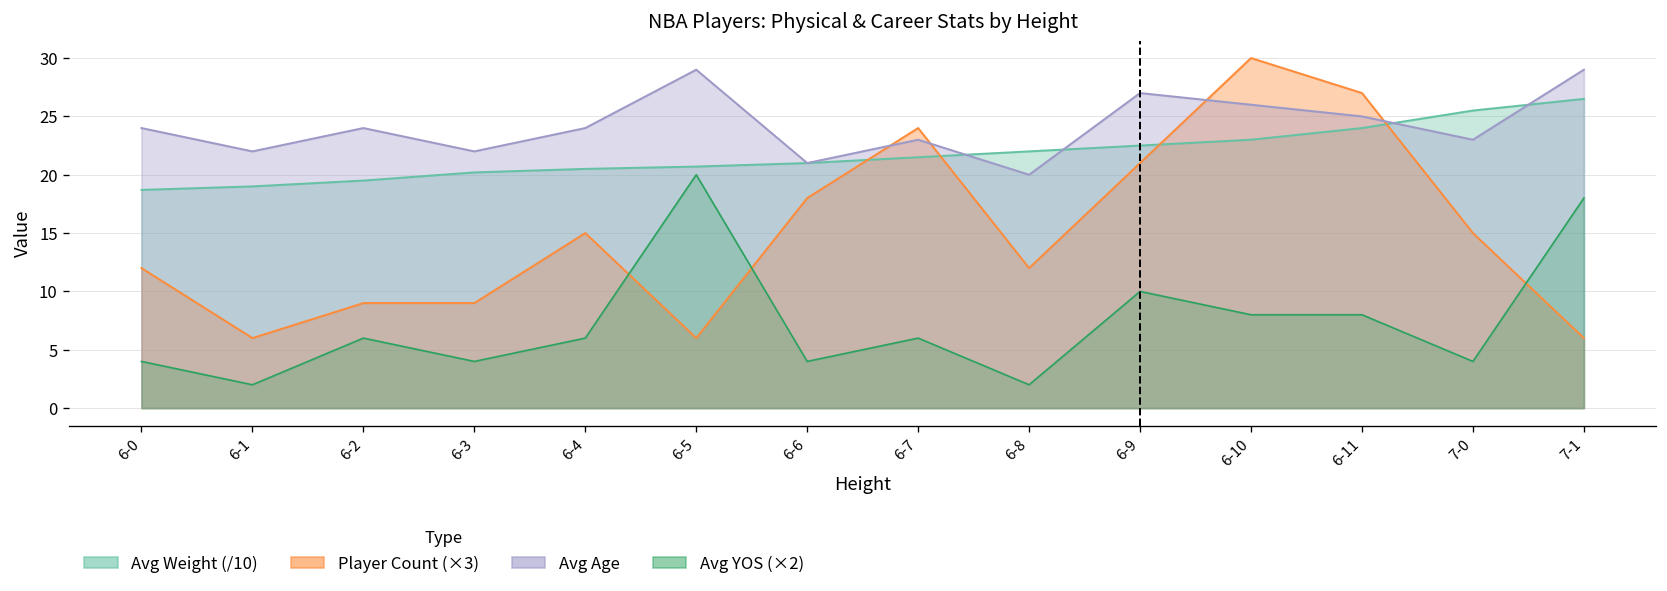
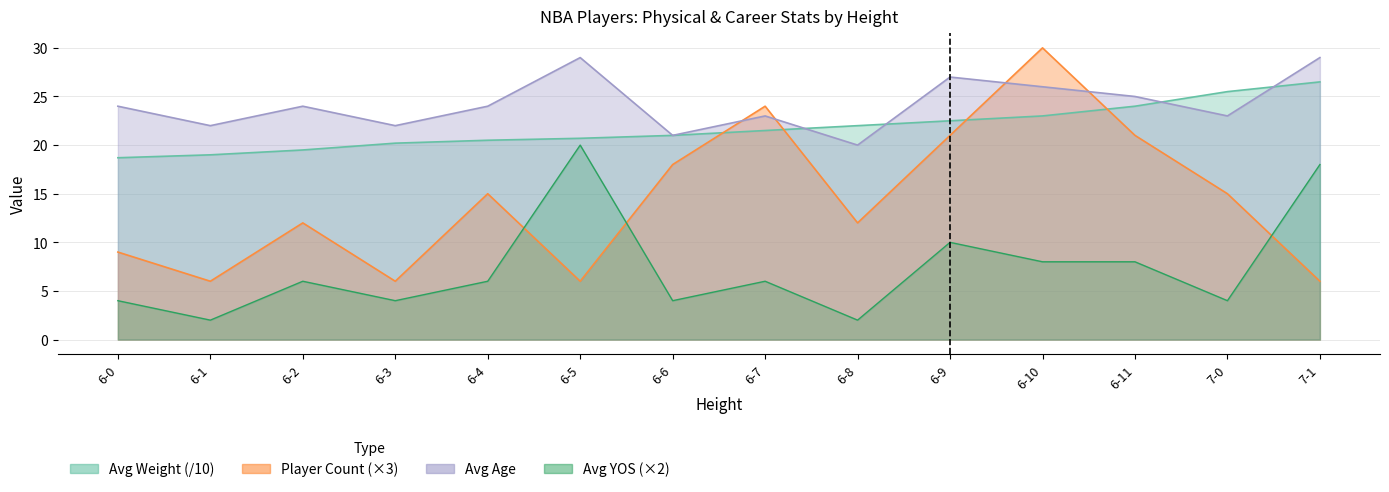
Player Count (×3), 6-0: 12 -> 9
Player Count (×3), 6-2: 9 -> 12
Player Count (×3), 6-3: 9 -> 6
Player Count (×3), 6-11: 27 -> 21
